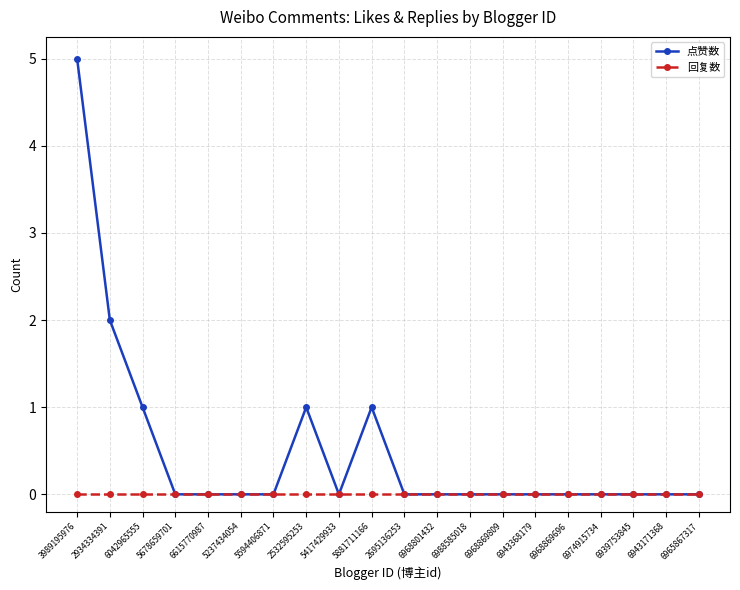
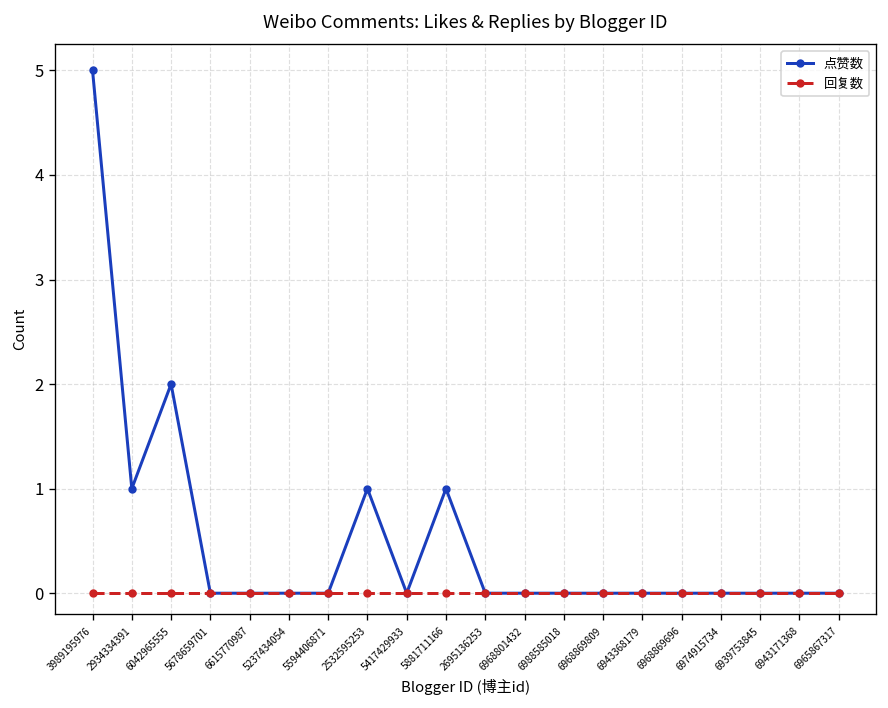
点赞数, 2934334391: 2 -> 1
点赞数, 6042965555: 1 -> 2
